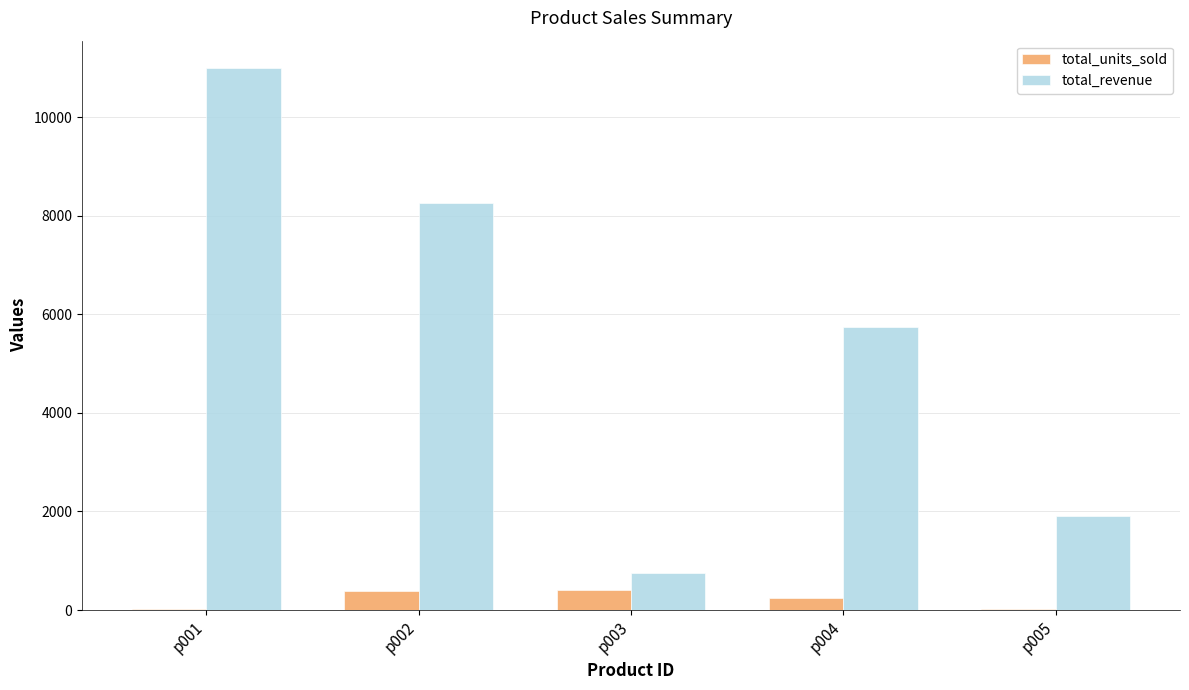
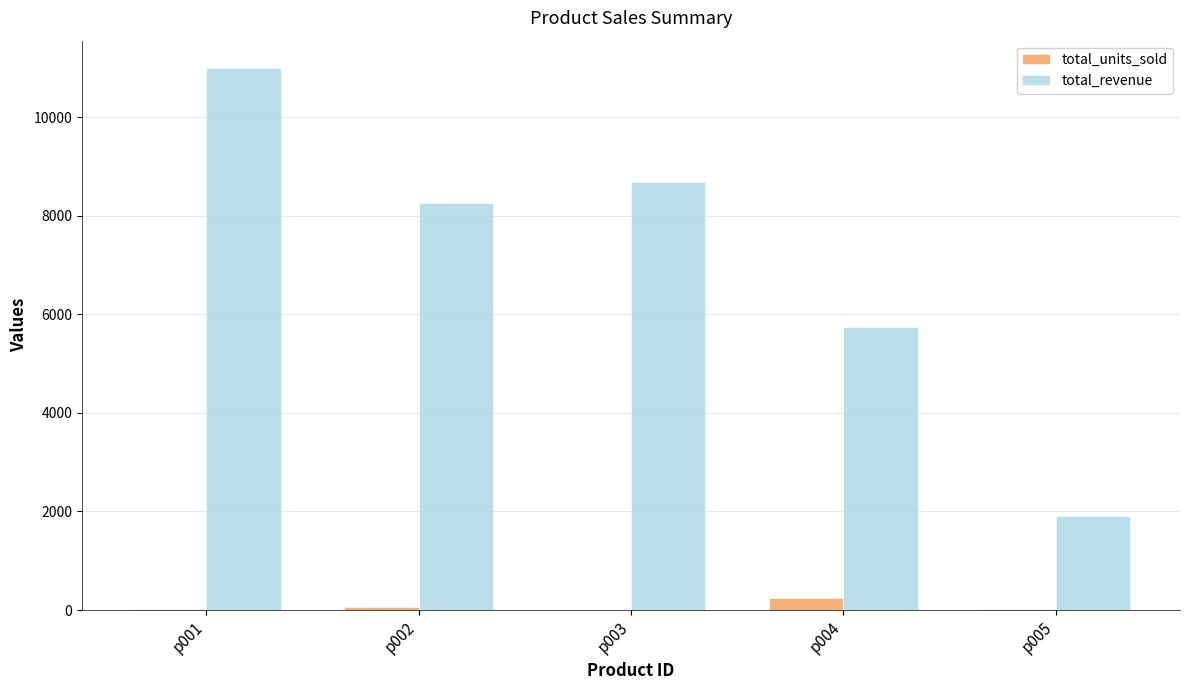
total_units_sold, p002: 400 -> 100
total_units_sold, p003: 400 -> 0
total_revenue, p003: 800 -> 8700
